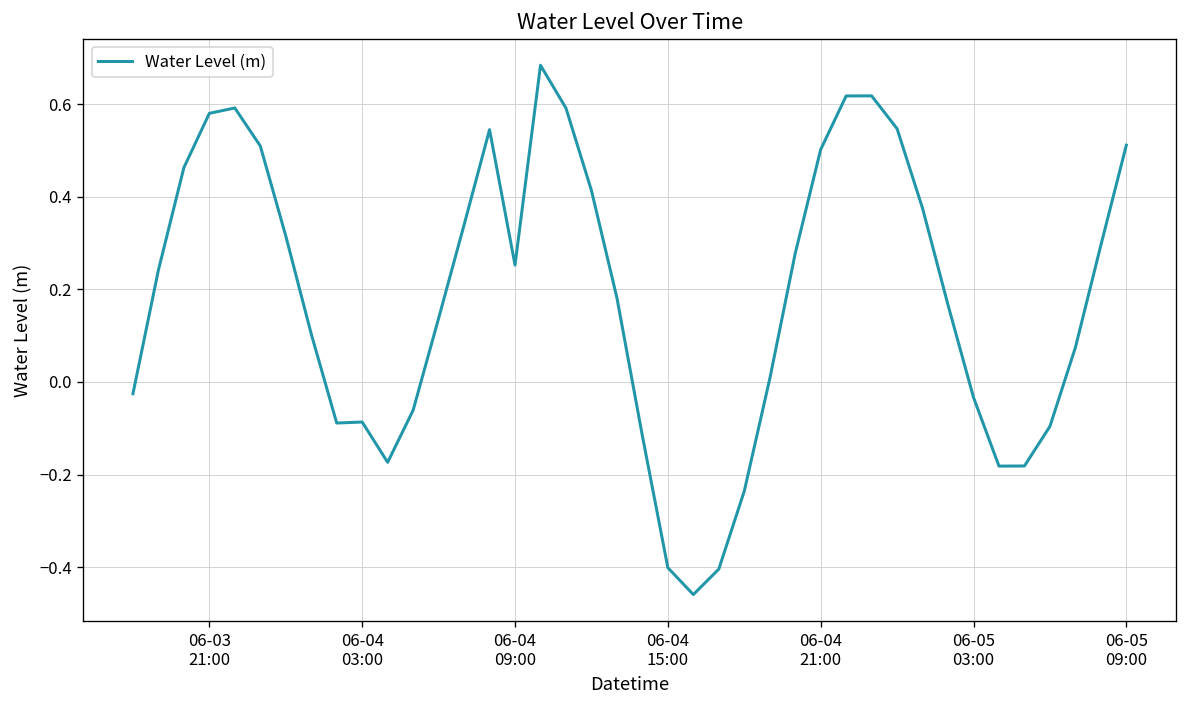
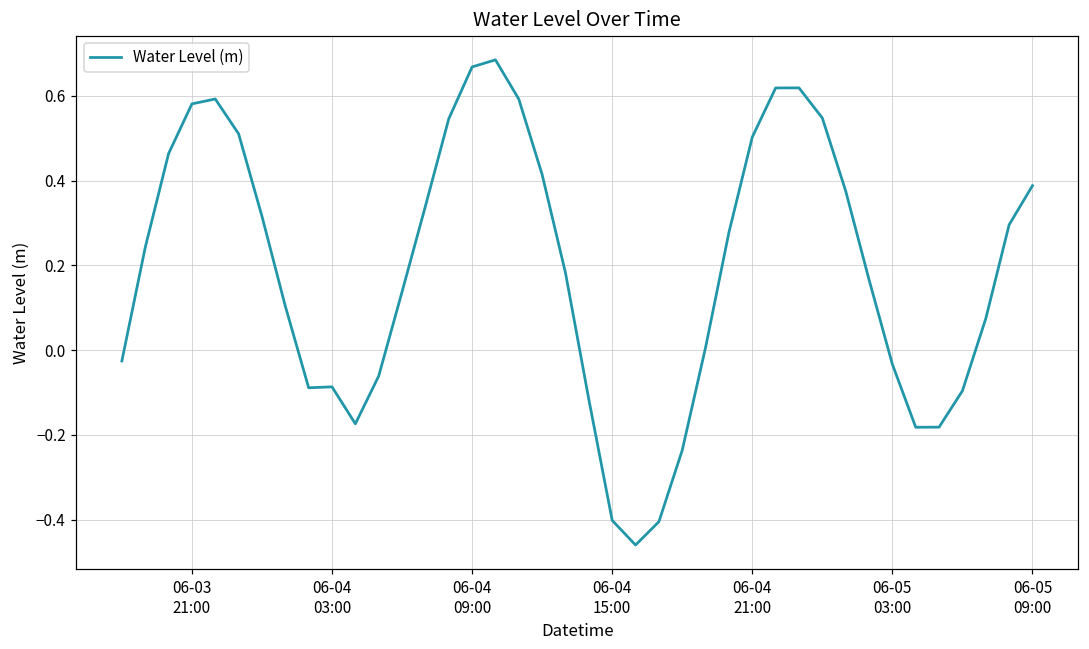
06-04 09:00: 0.25 -> 0.67
06-05 09:00: 0.51 -> 0.39
